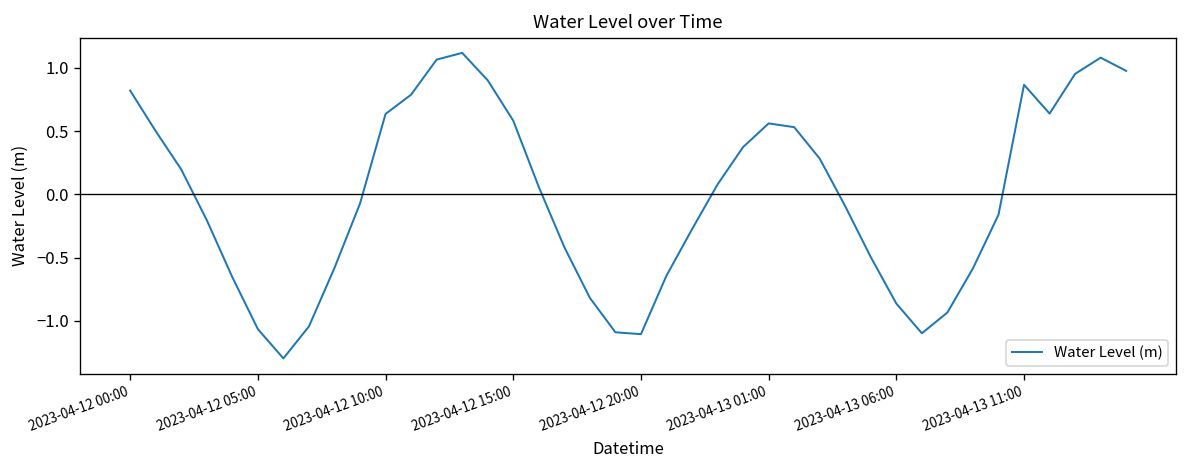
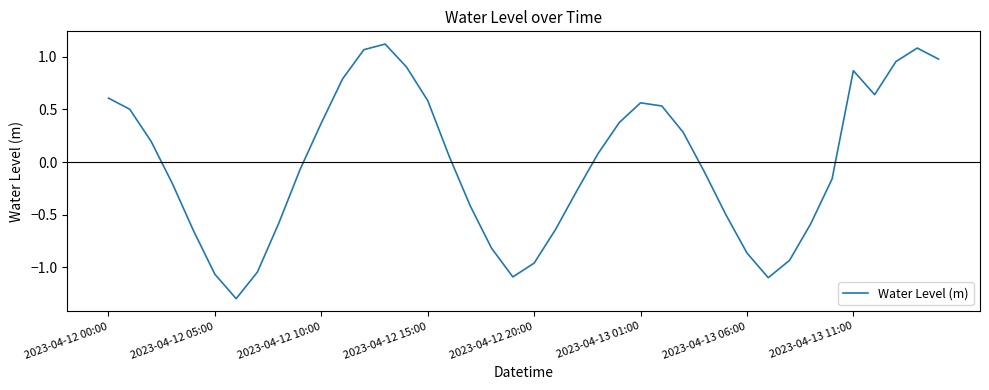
2023-04-12 00:00: 0.82 -> 0.61
2023-04-12 10:00: 0.64 -> 0.37
2023-04-12 20:00: -1.10 -> -0.96
